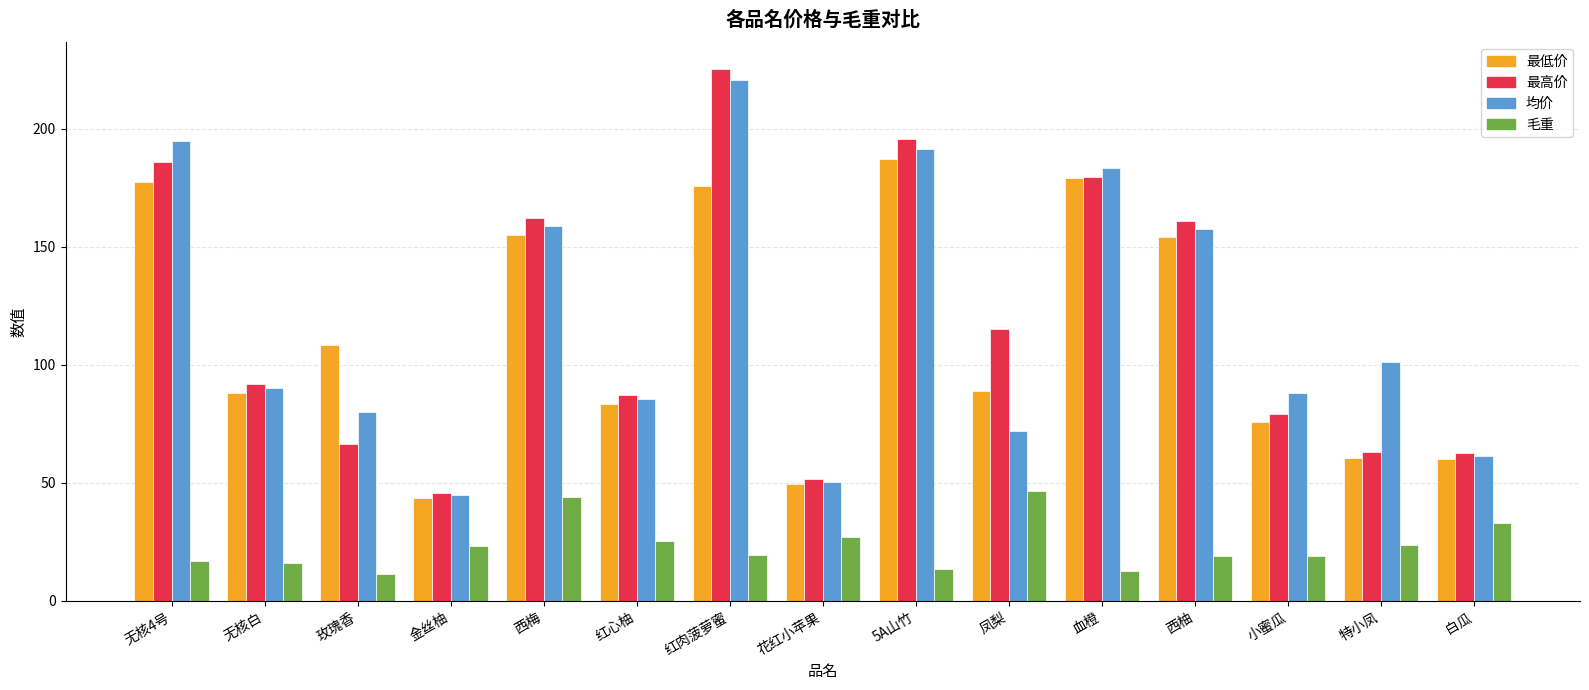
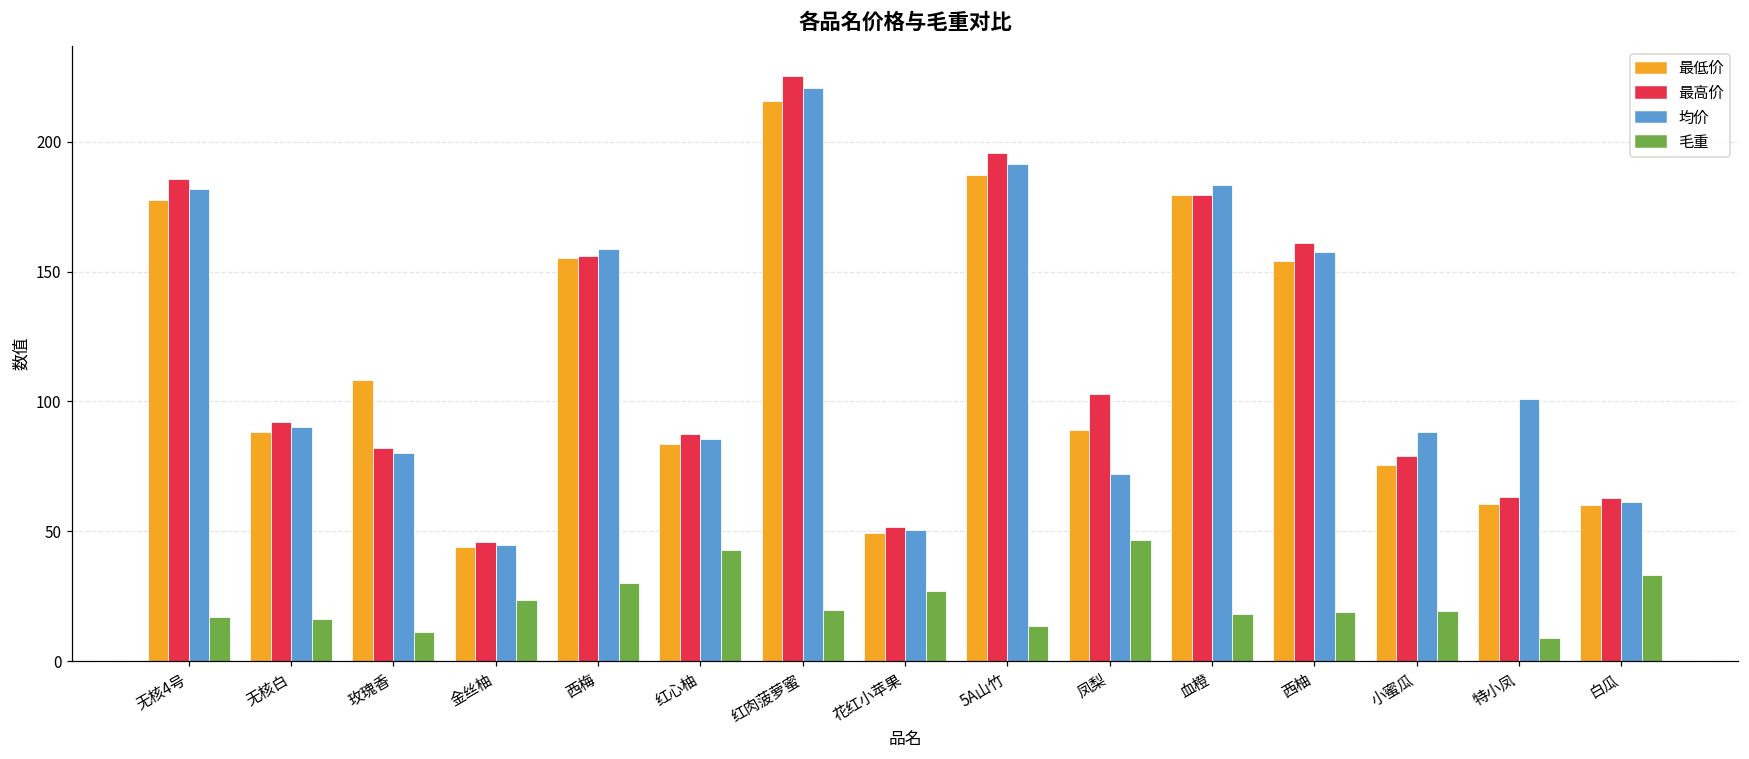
均价, 无核4号: 195 -> 182
最高价, 玫瑰香: 67 -> 82
最高价, 西梅: 162 -> 156
毛重, 西梅: 44 -> 30
毛重, 红心柚: 25 -> 43
最低价, 红肉菠萝蜜: 176 -> 216
最高价, 凤梨: 115 -> 103
毛重, 血橙: 13 -> 18
毛重, 特小凤: 24 -> 9
